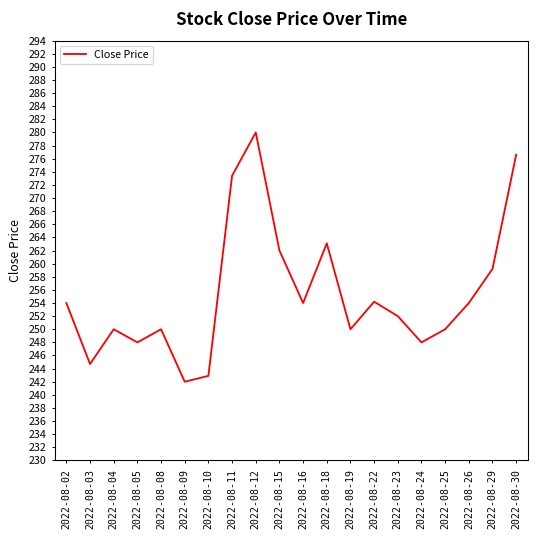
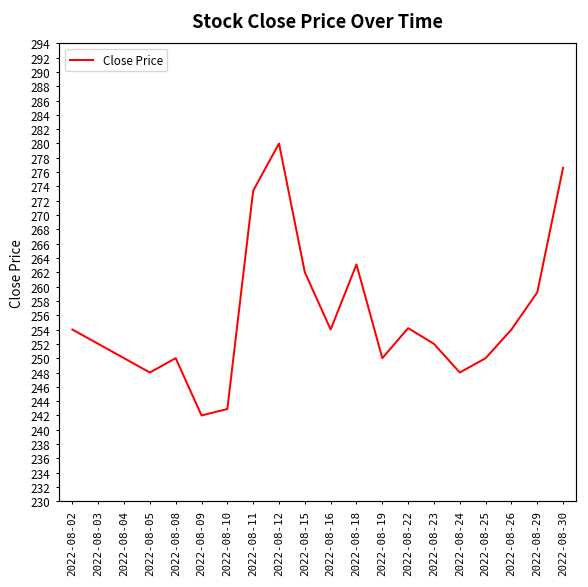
2022-08-03: 245 -> 252
